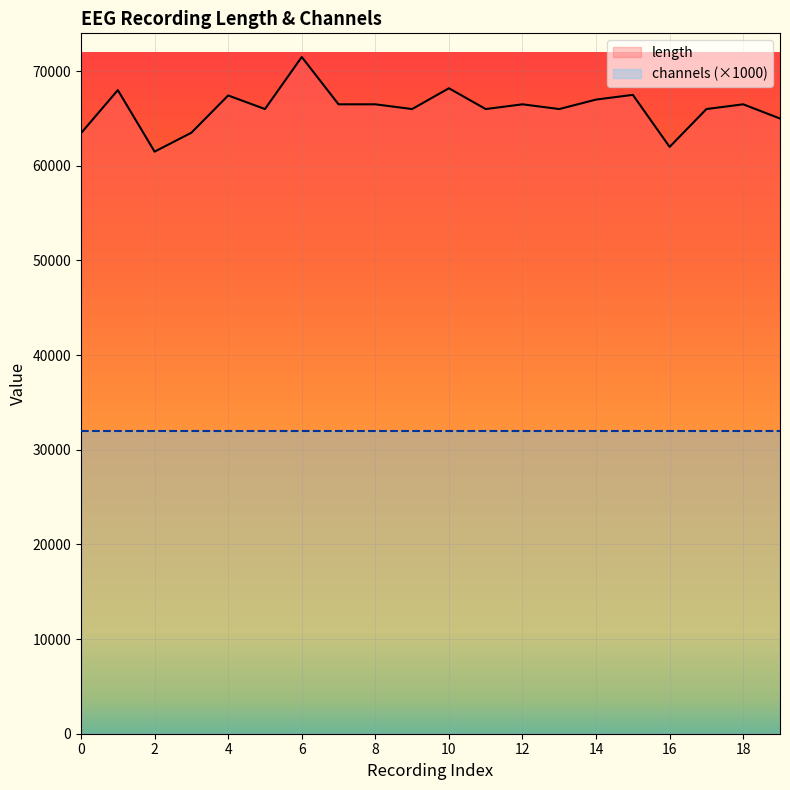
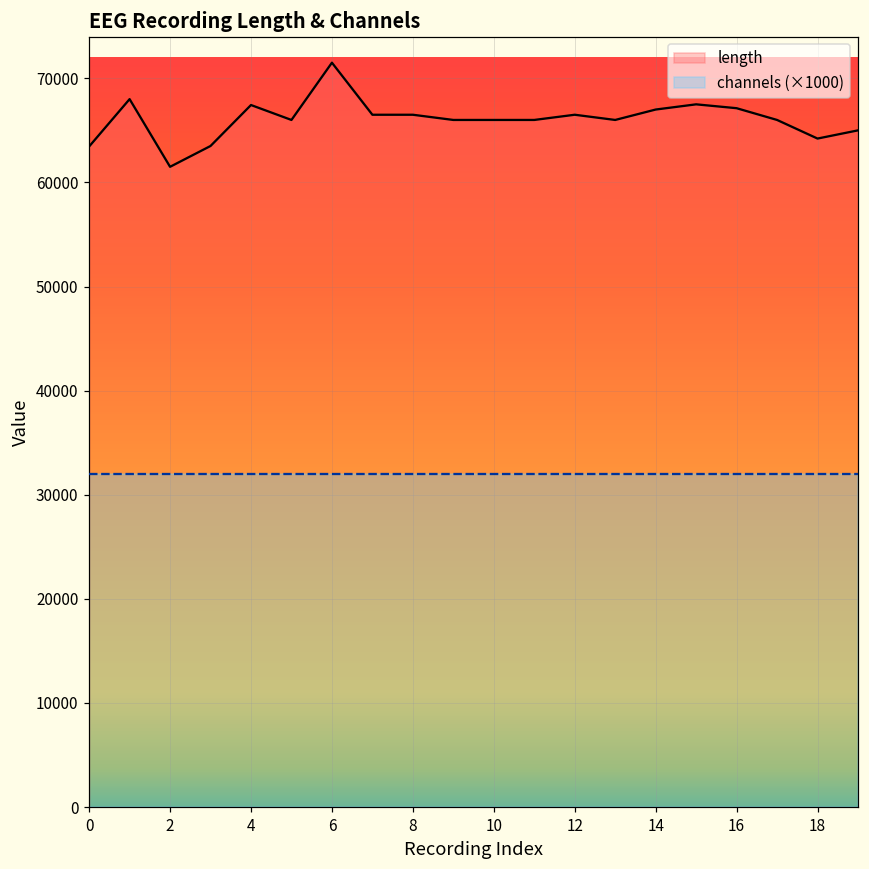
length, 10: 68000 -> 66000
length, 16: 62000 -> 67000
length, 18: 67000 -> 64000
